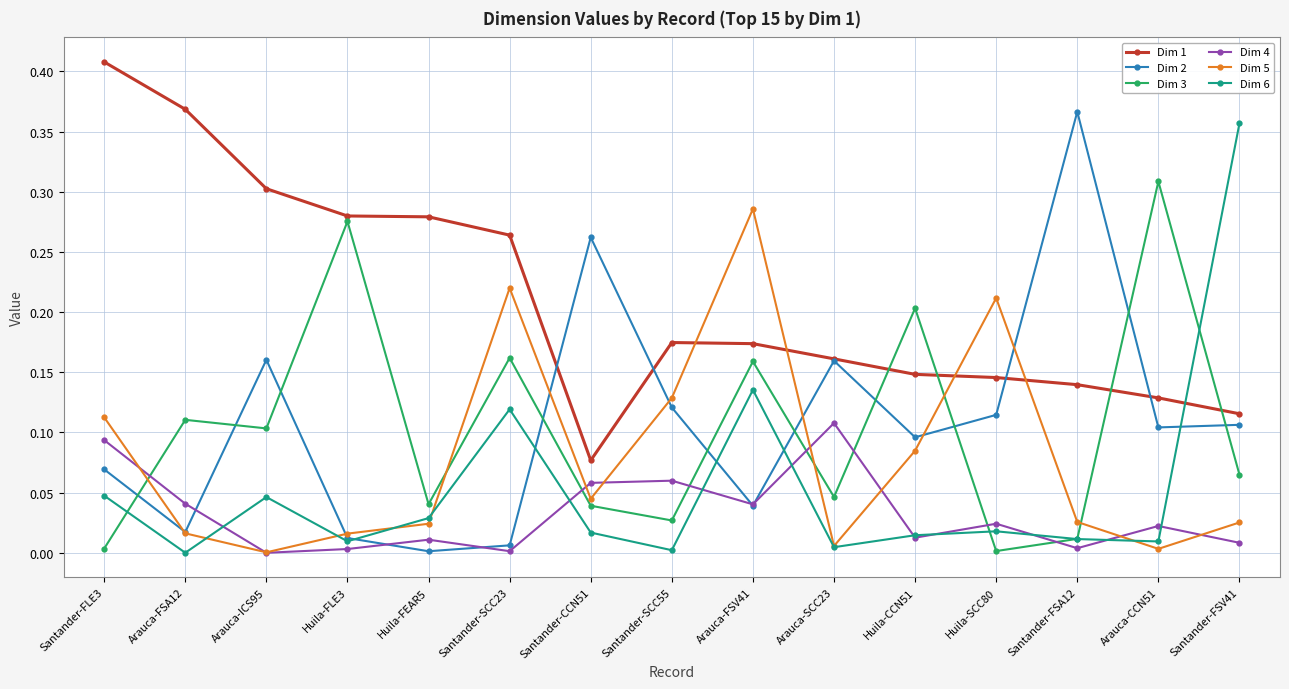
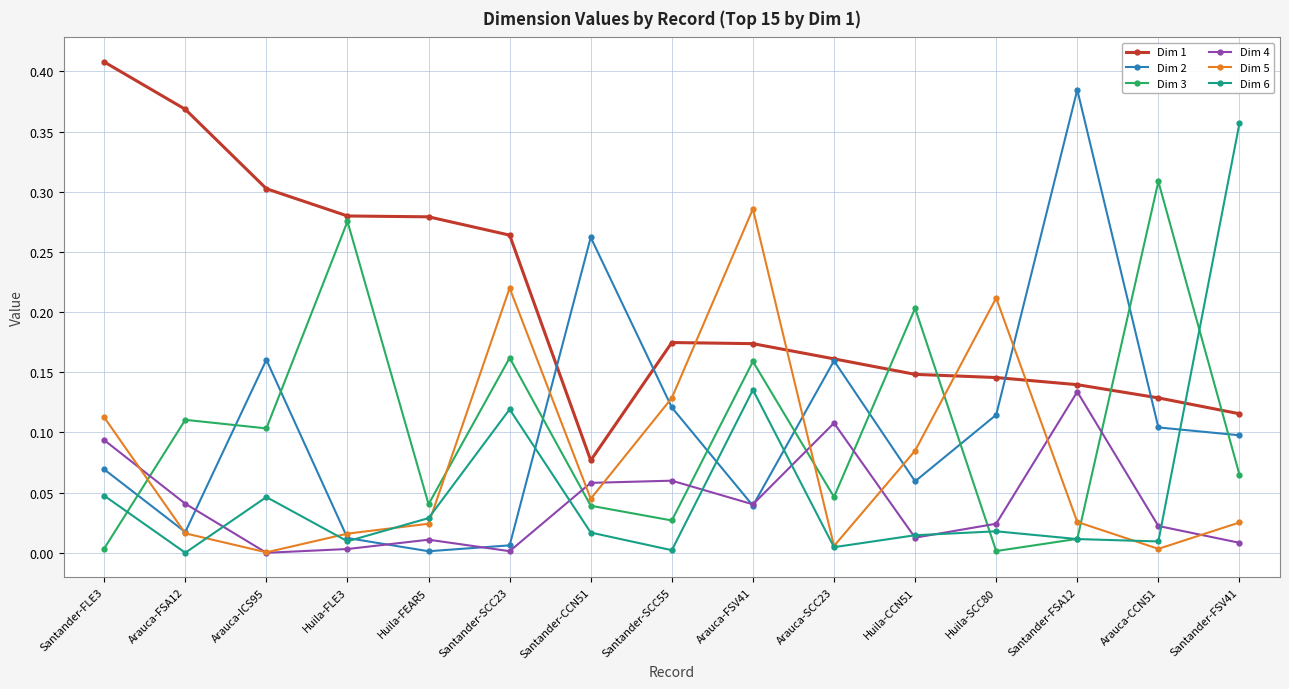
Dim 2, Huila-CCN51: 0.096 -> 0.059
Dim 2, Santander-FSA12: 0.366 -> 0.385
Dim 4, Santander-FSA12: 0.004 -> 0.134
Dim 2, Santander-FSV41: 0.106 -> 0.098
